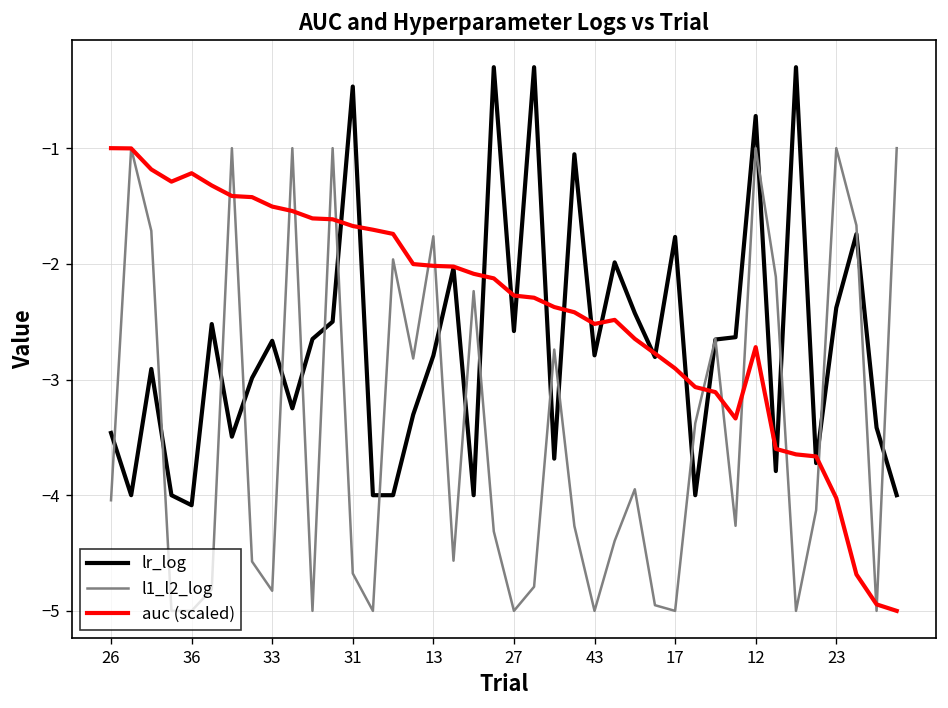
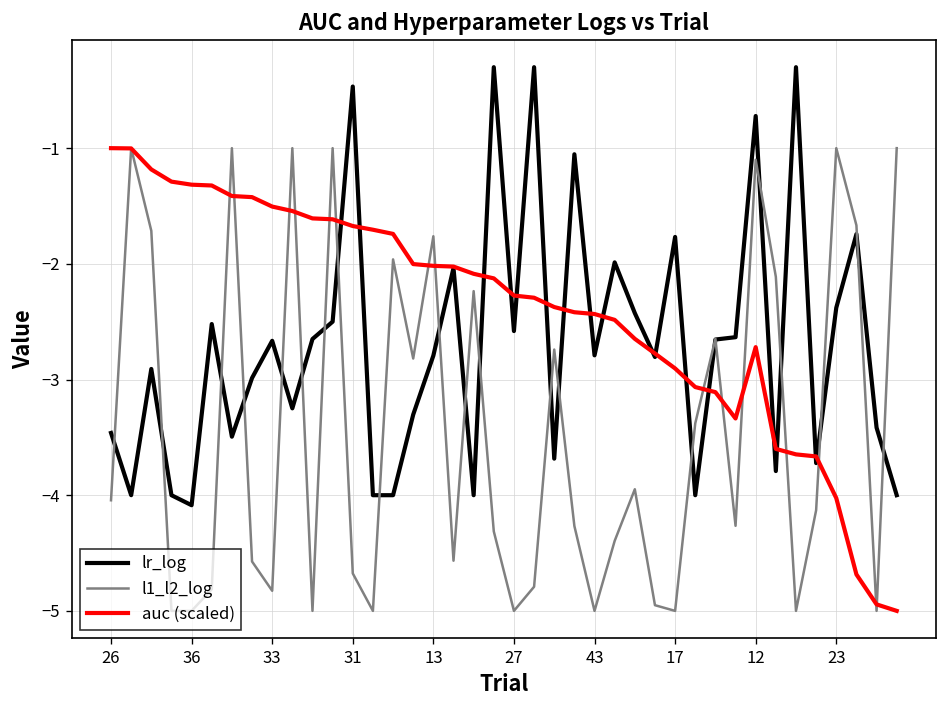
auc (scaled), 36: -1.2 -> -1.3
auc (scaled), 43: -2.5 -> -2.4
l1_l2_log, 12: -1.0 -> -1.1
